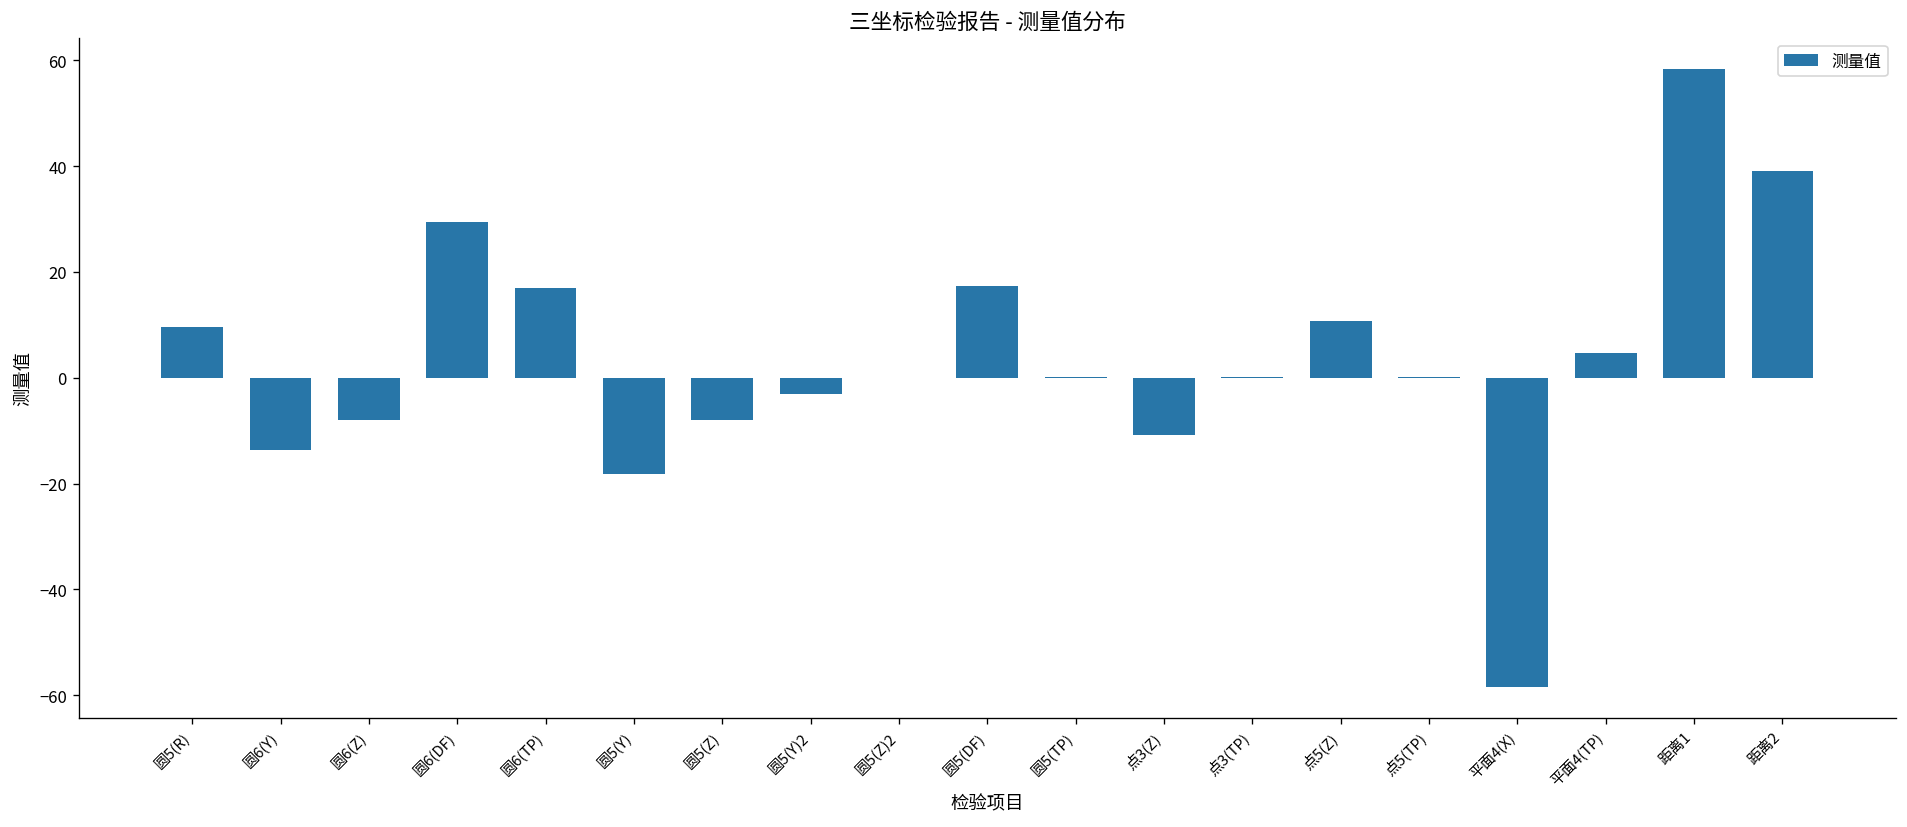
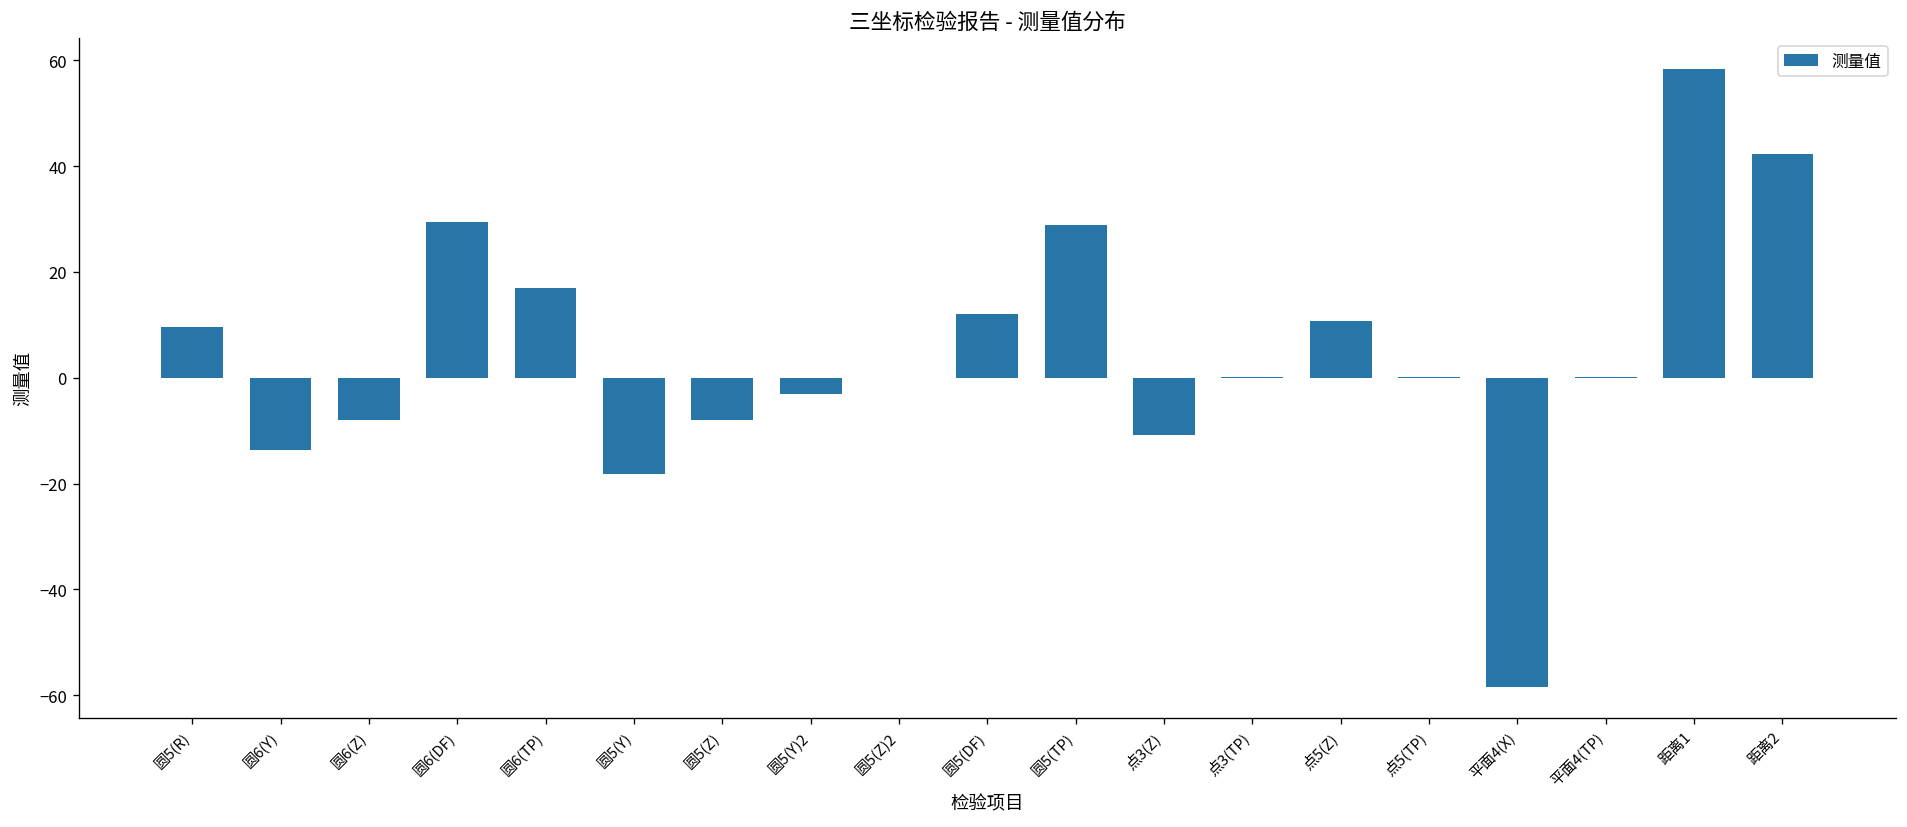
圆5(DF): 17 -> 12
圆5(TP): 0 -> 29
平面4(TP): 5 -> 0
距离2: 39 -> 42
